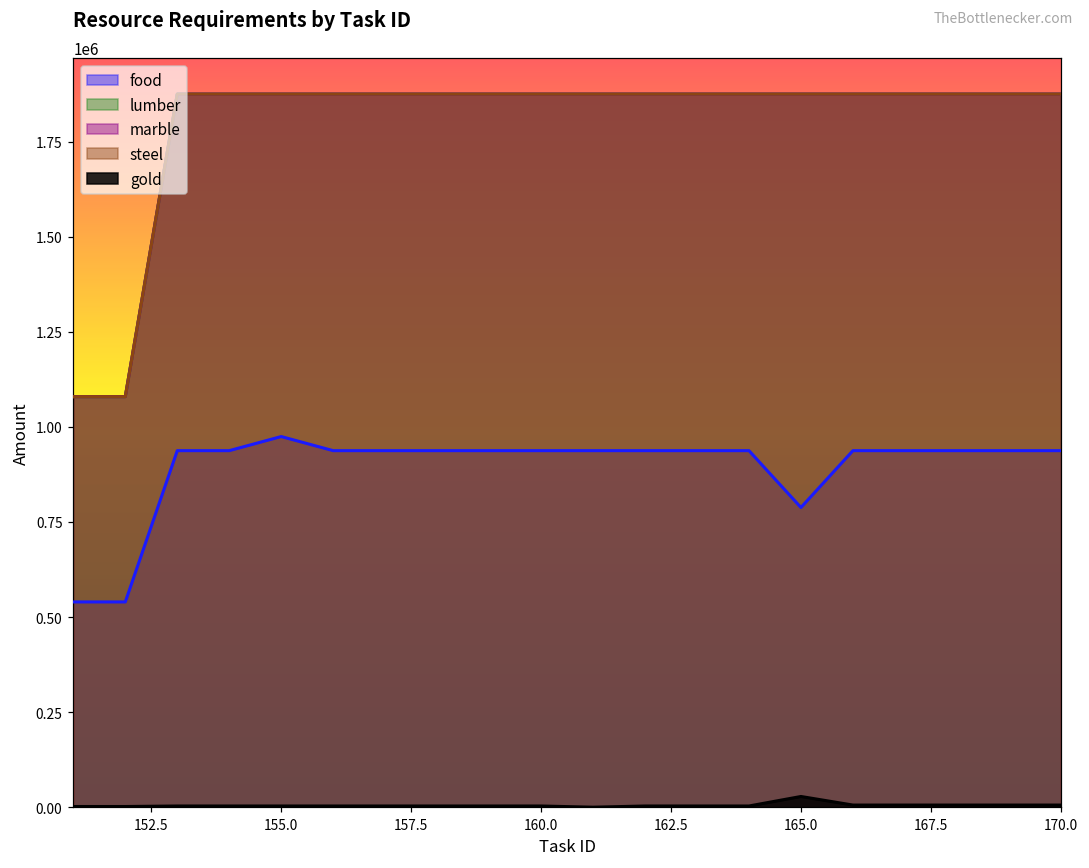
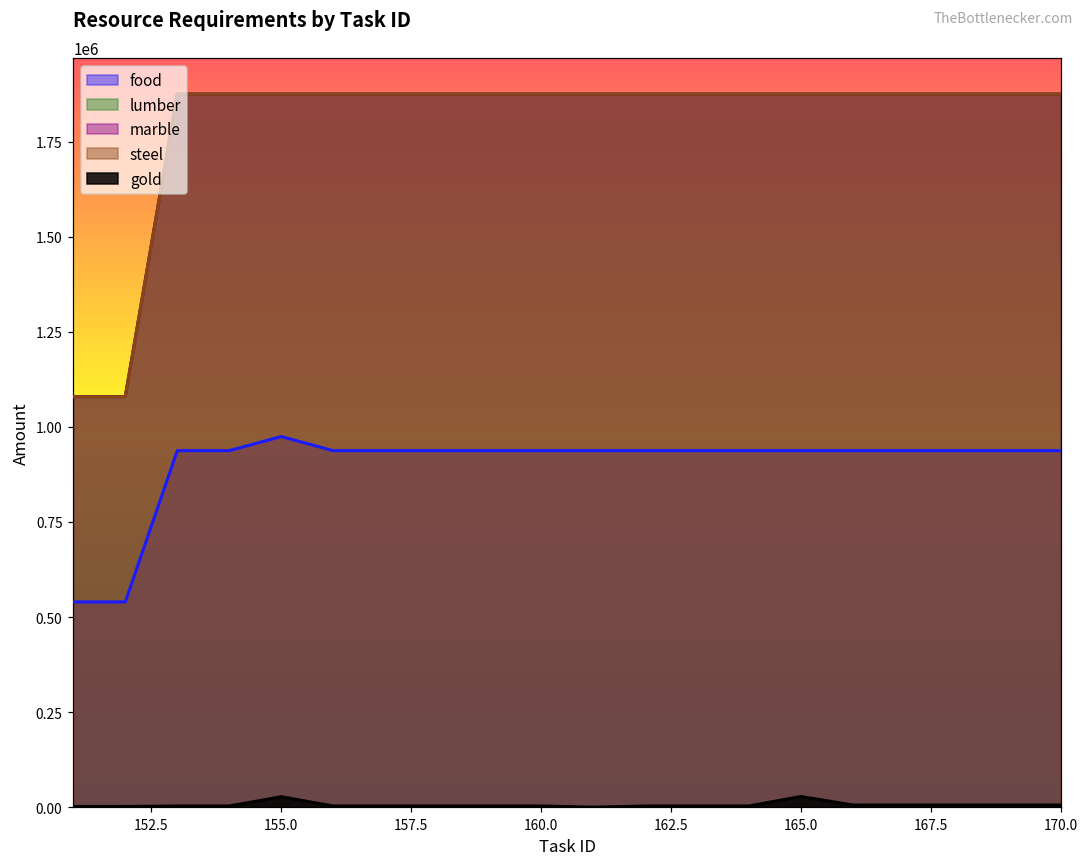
gold, 155.0: 0 -> 30000
food, 165.0: 790000 -> 940000
